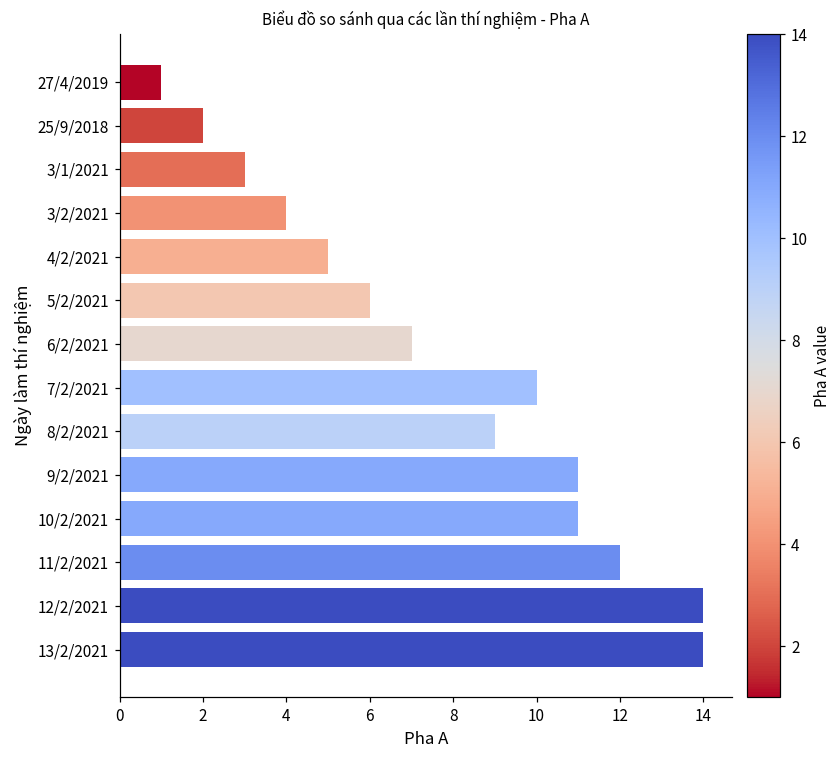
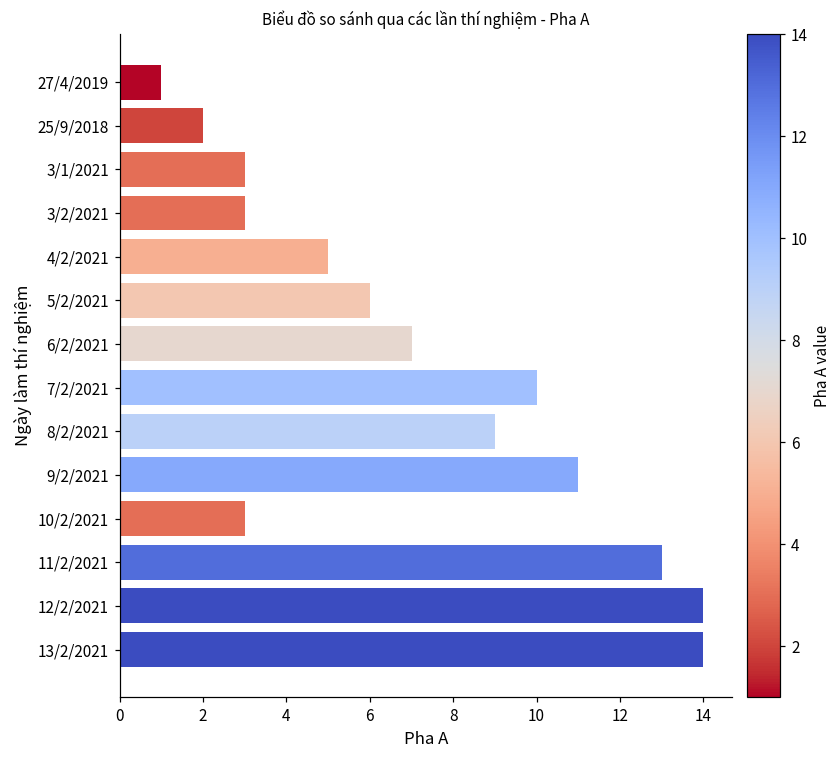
3/2/2021: 4 -> 3
10/2/2021: 11 -> 3
11/2/2021: 12 -> 13
